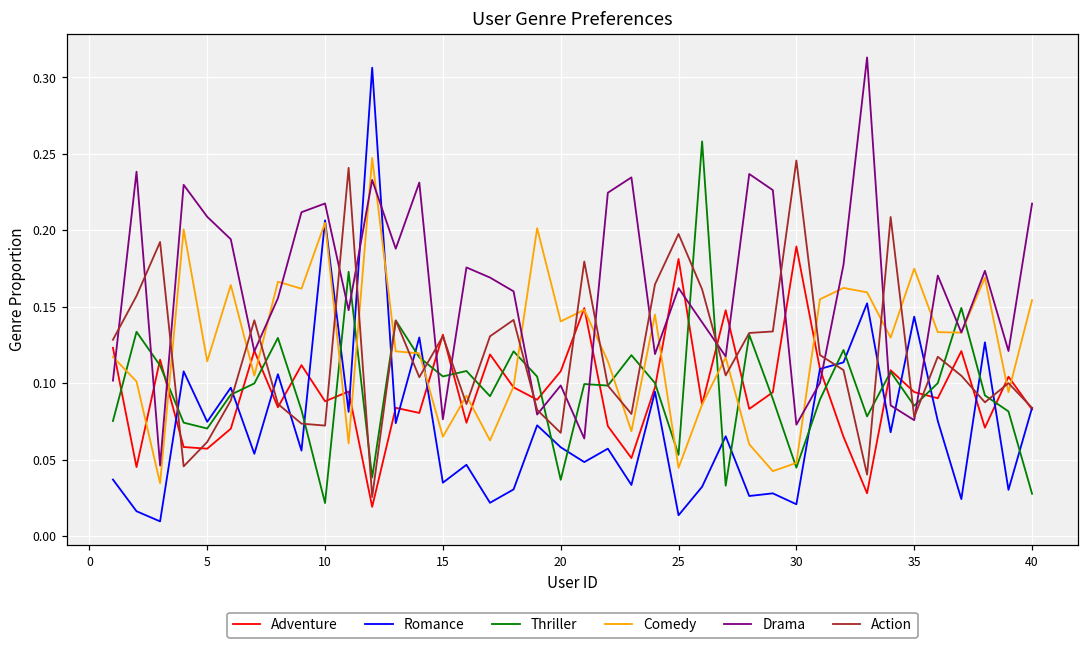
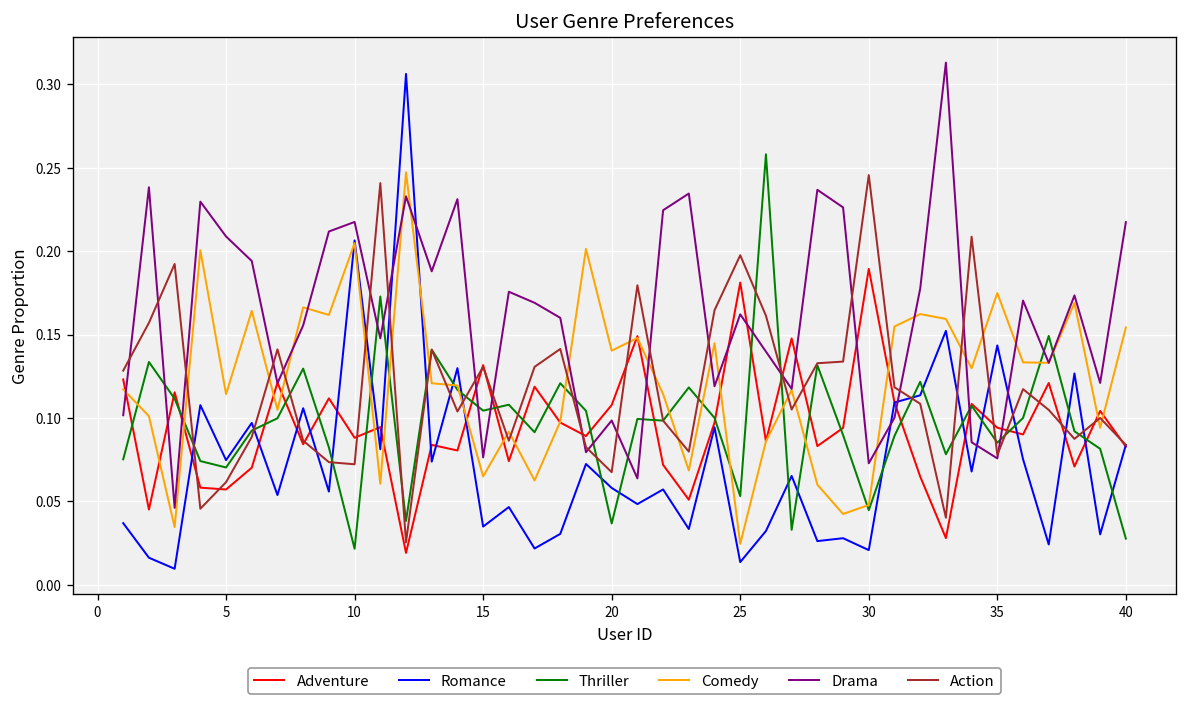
Comedy, 25: 0.045 -> 0.025
